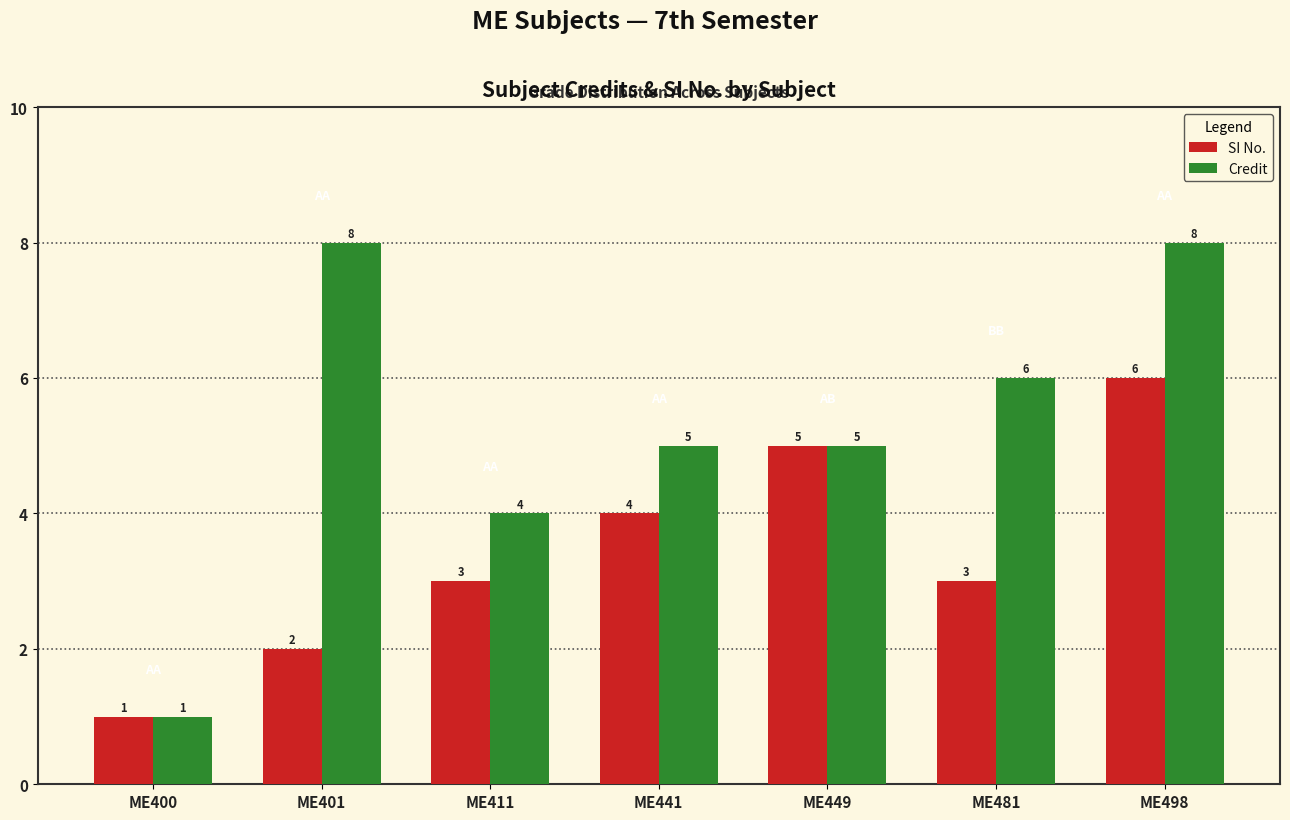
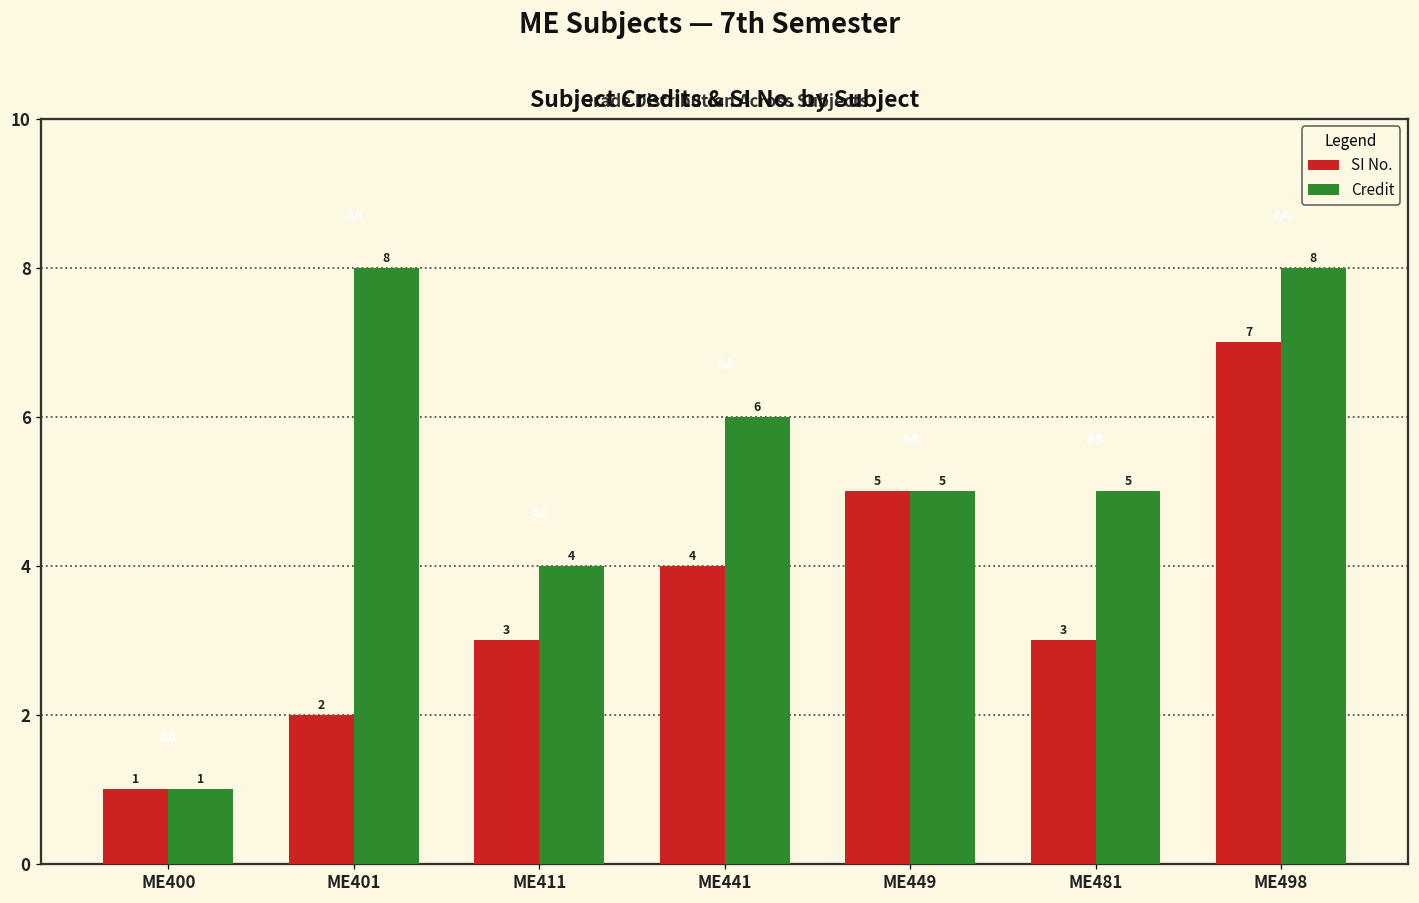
Credit, ME441: 5 -> 6
Credit, ME481: 6 -> 5
SI No., ME498: 6 -> 7
